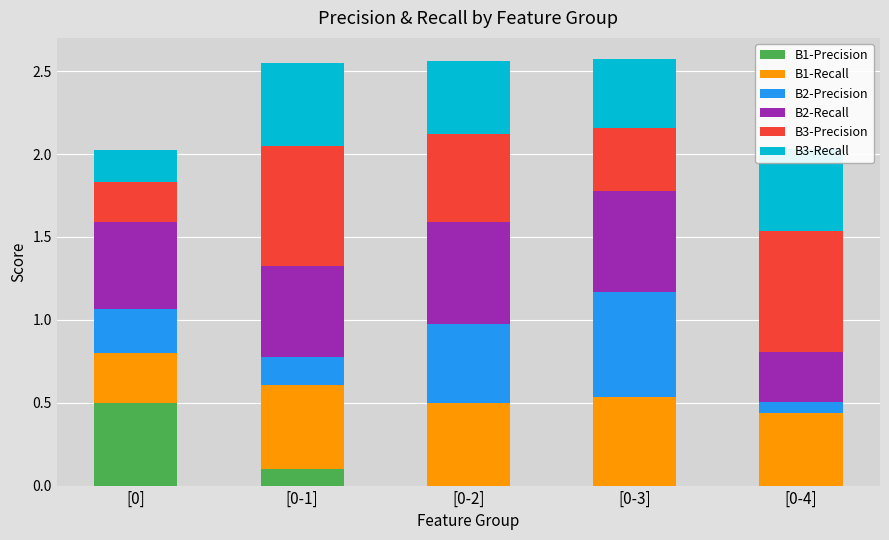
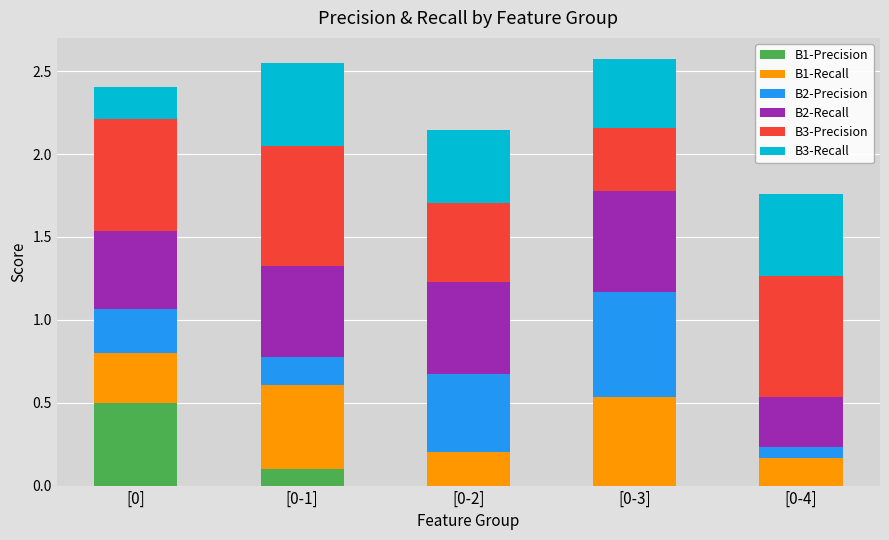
B2-Recall, [0]: 0.52 -> 0.47
B3-Precision, [0]: 0.24 -> 0.67
B1-Recall, [0-2]: 0.5 -> 0.2
B2-Recall, [0-2]: 0.62 -> 0.55
B3-Precision, [0-2]: 0.53 -> 0.48
B1-Recall, [0-4]: 0.44 -> 0.17
